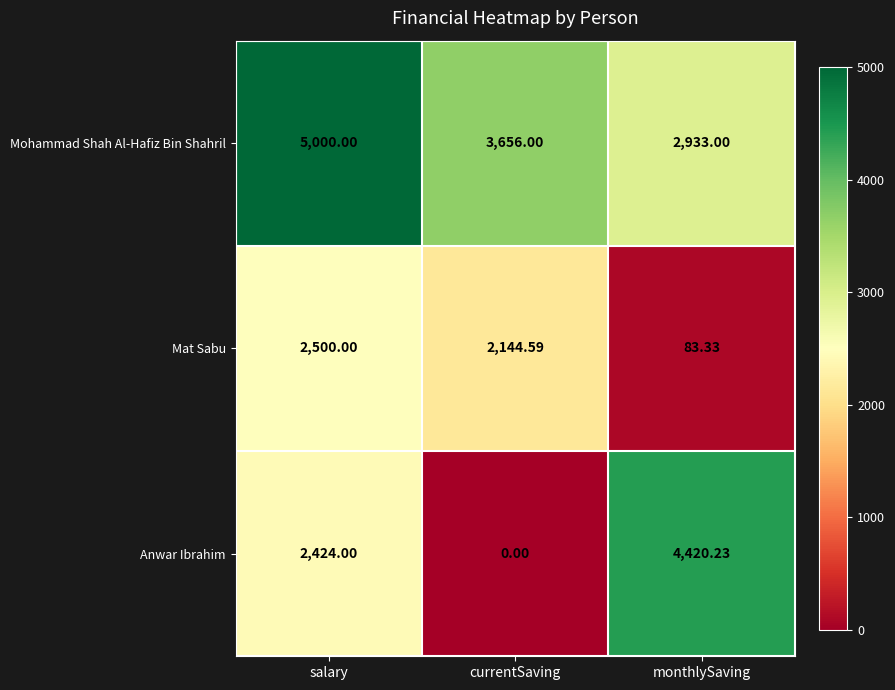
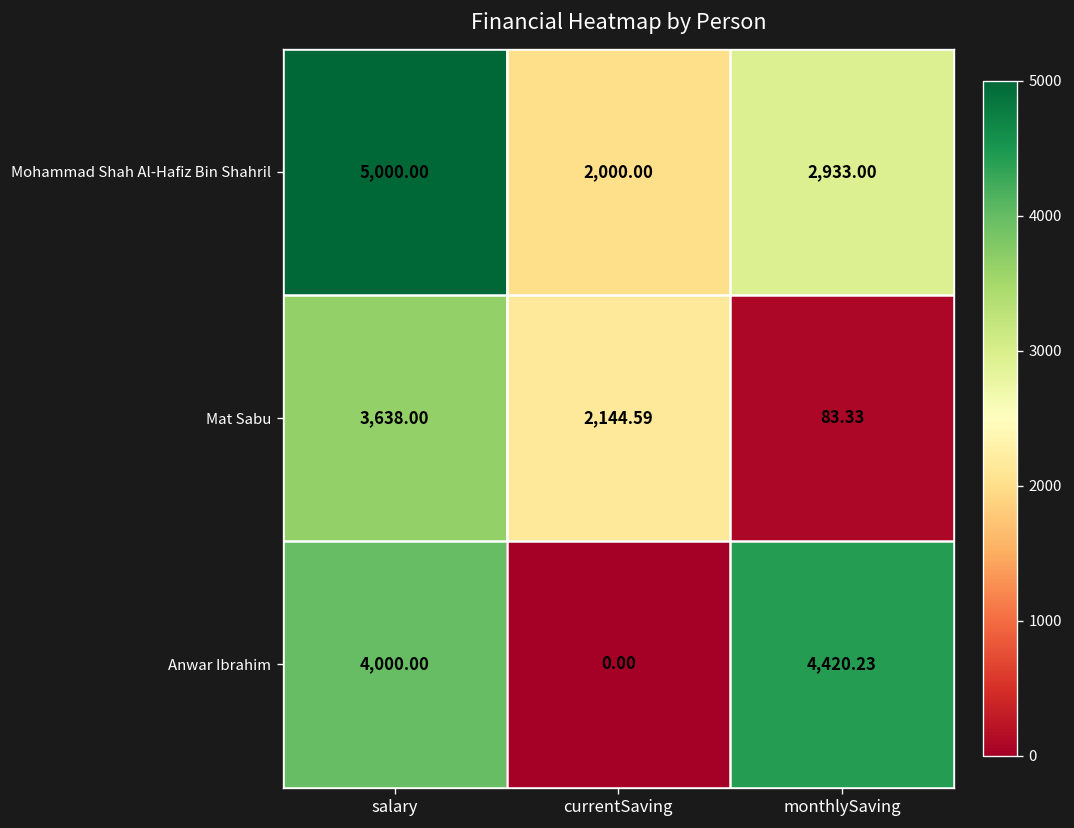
Mohammad Shah Al-Hafiz Bin Shahril, currentSaving: 3,656.00 -> 2,000.00
Mat Sabu, salary: 2,500.00 -> 3,638.00
Anwar Ibrahim, salary: 2,424.00 -> 4,000.00
